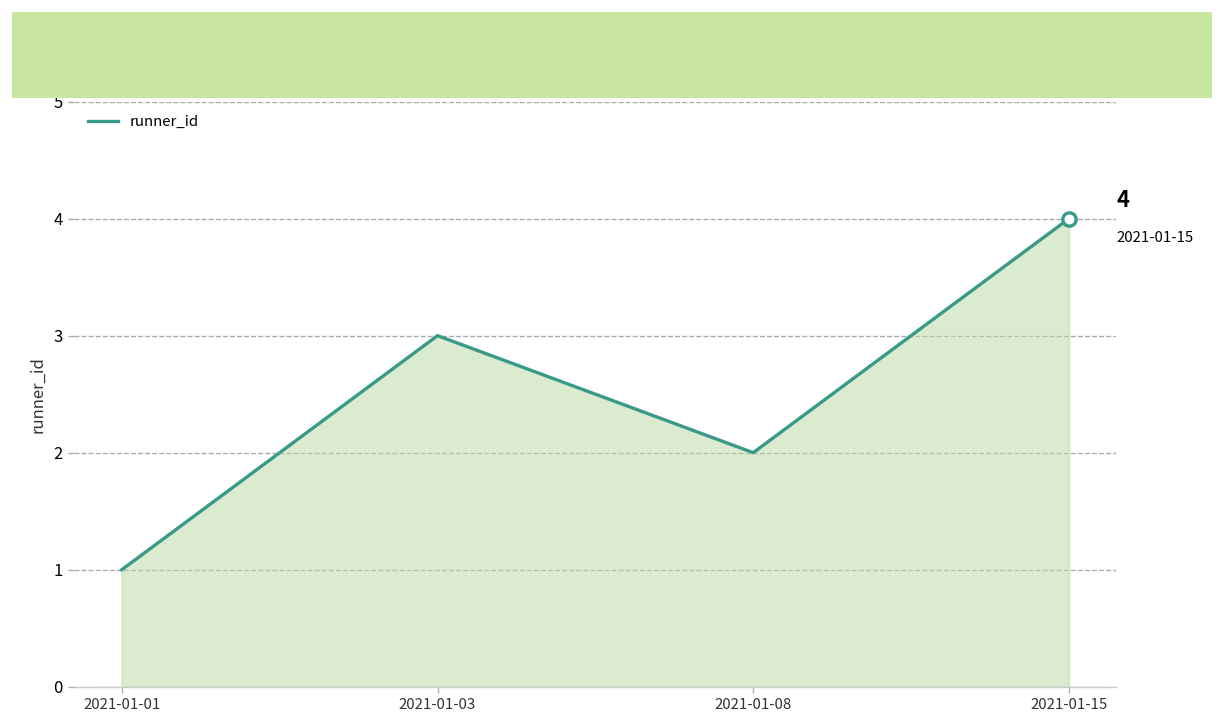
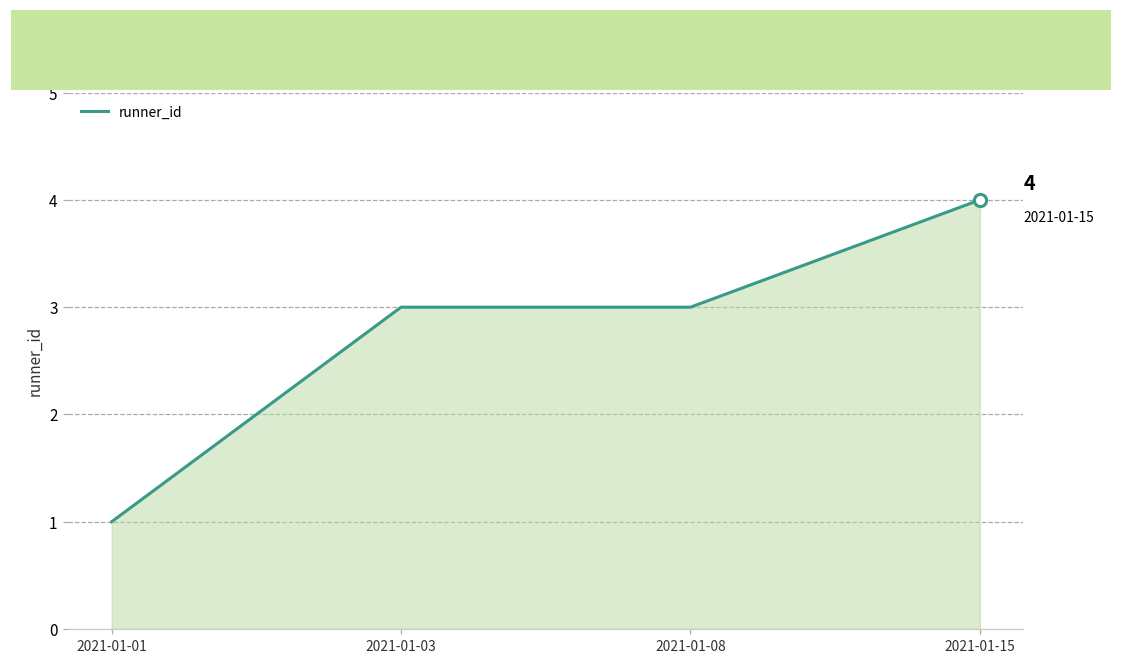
runner_id, 2021-01-08: 2 -> 3
